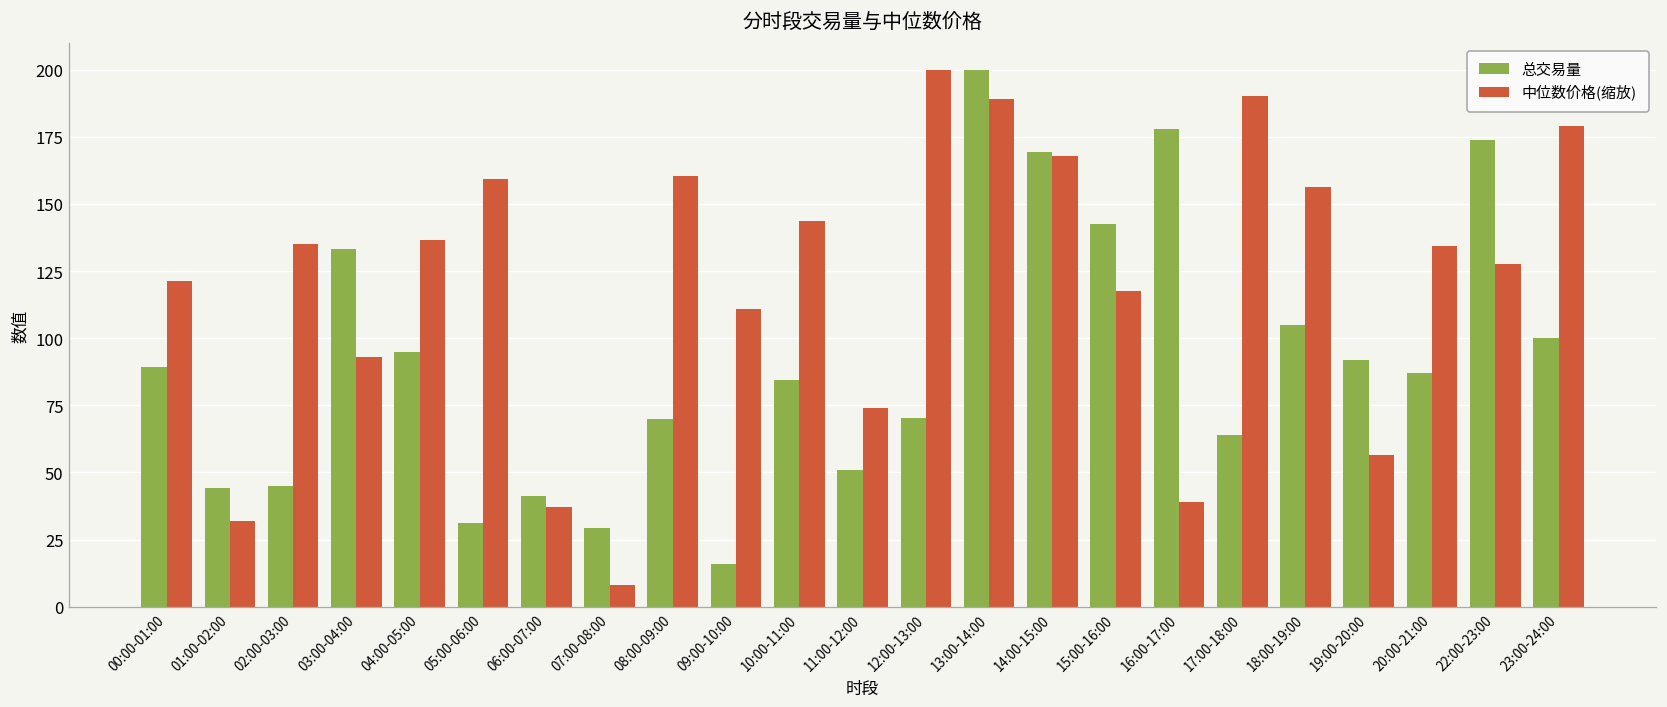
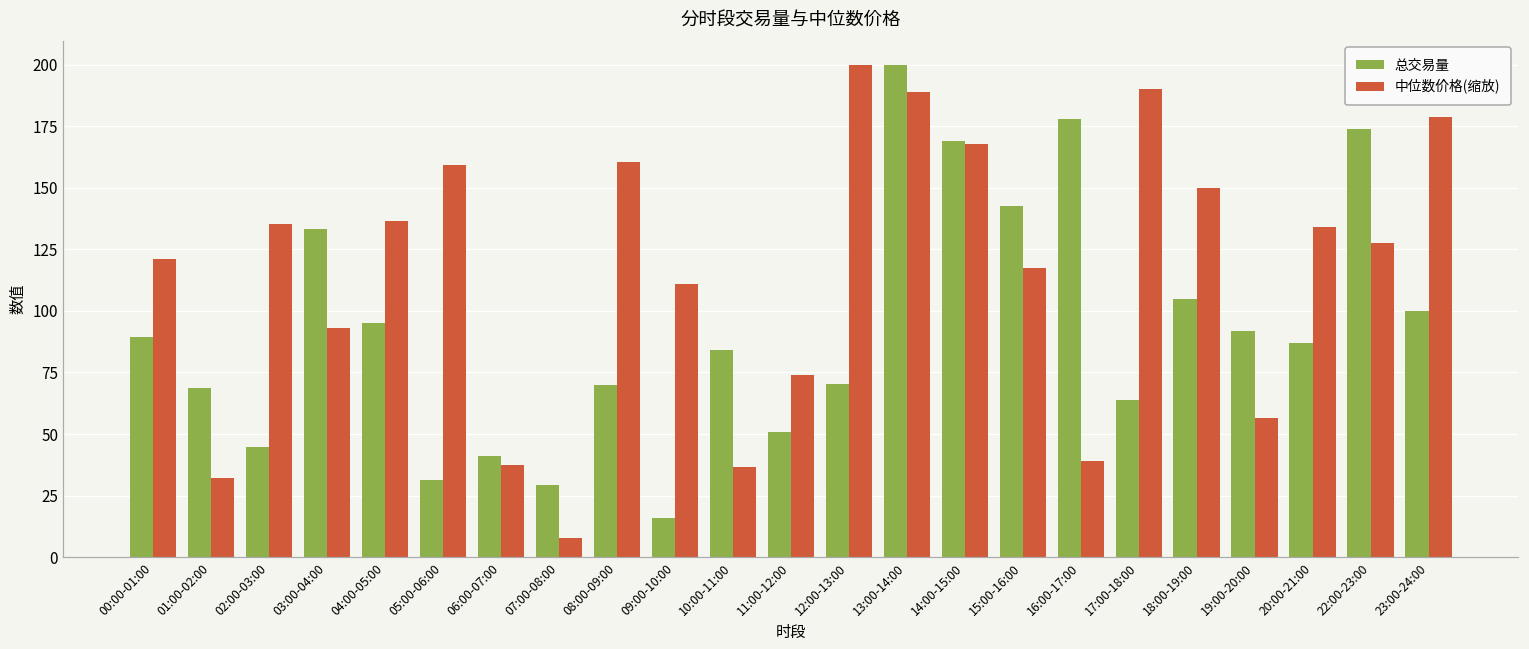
总交易量, 01:00-02:00: 44 -> 69
中位数价格(缩放), 10:00-11:00: 144 -> 37
中位数价格(缩放), 18:00-19:00: 156 -> 150
